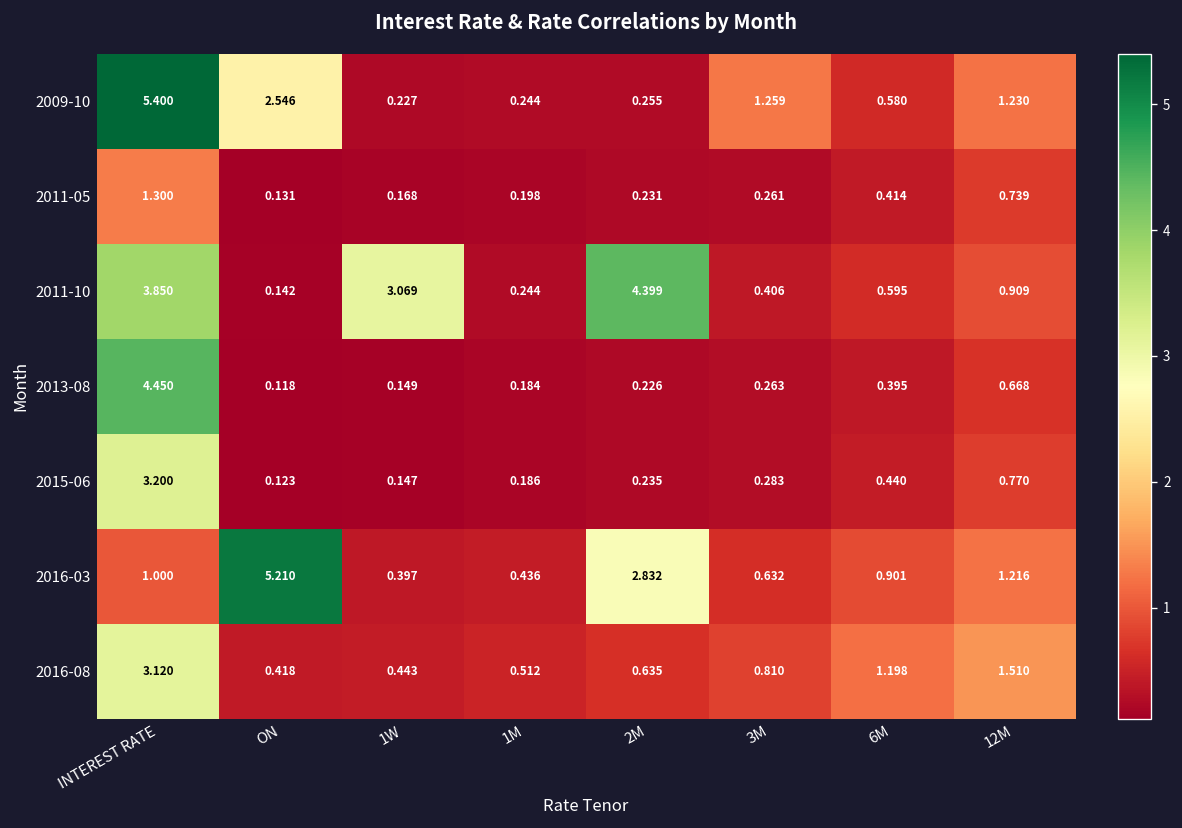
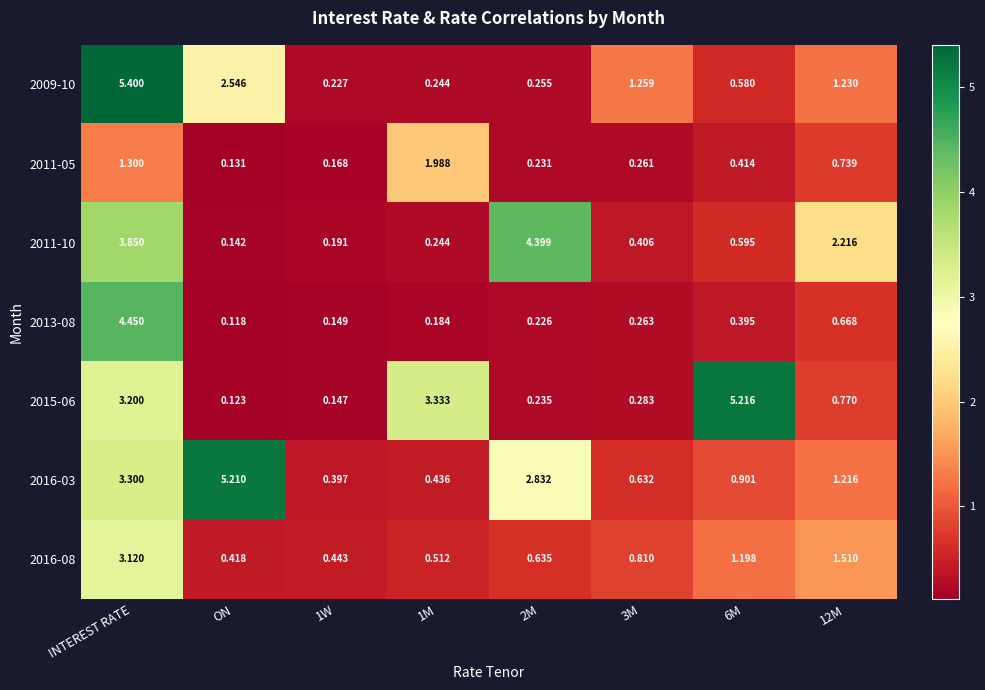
2011-05, 1M: 0.198 -> 1.988
2011-10, 1W: 3.069 -> 0.191
2011-10, 12M: 0.909 -> 2.216
2015-06, 1M: 0.186 -> 3.333
2015-06, 6M: 0.440 -> 5.216
2016-03, INTEREST RATE: 1.000 -> 3.300
